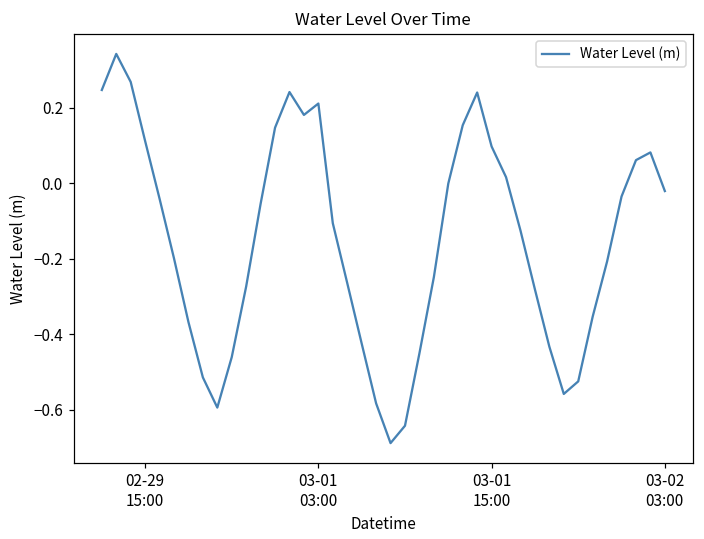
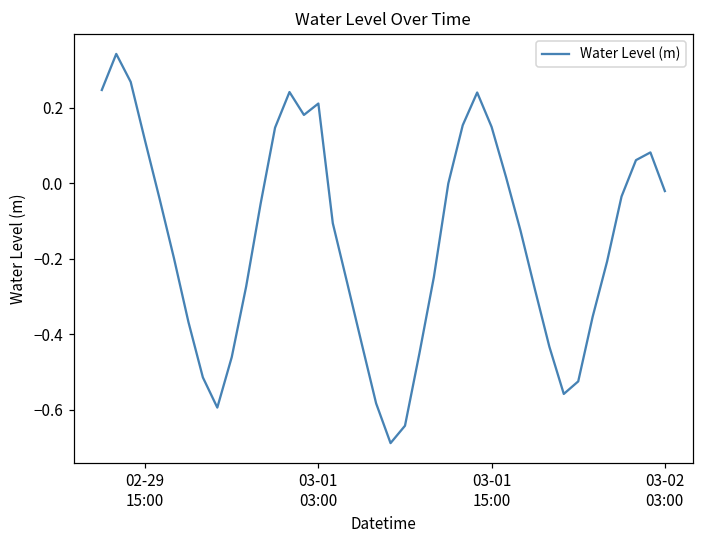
03-01 15:00: 0.10 -> 0.15
